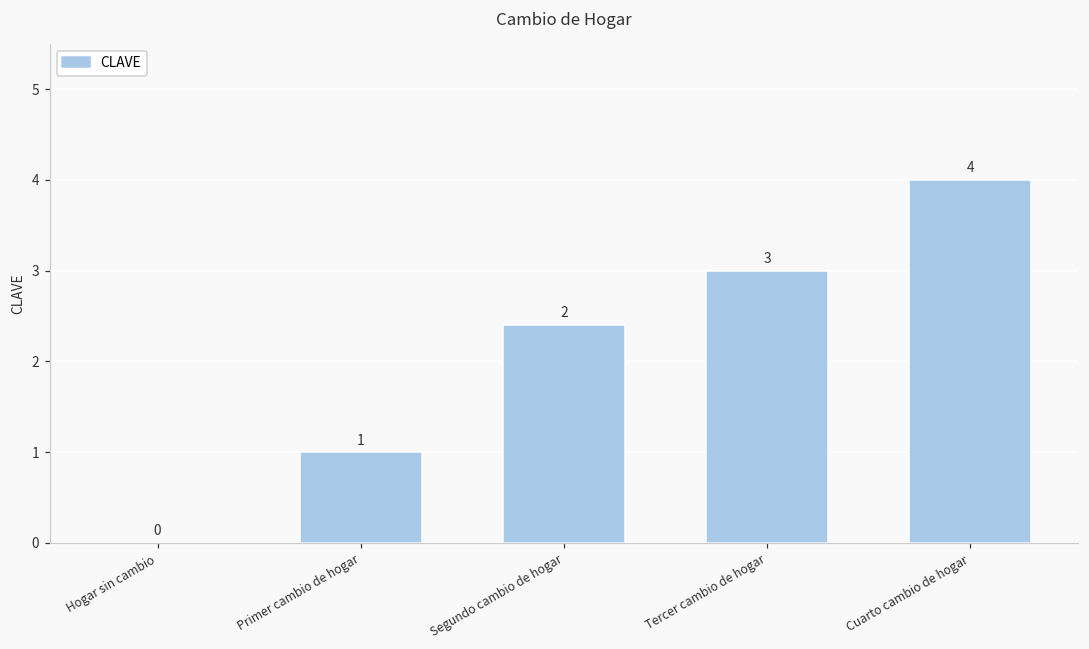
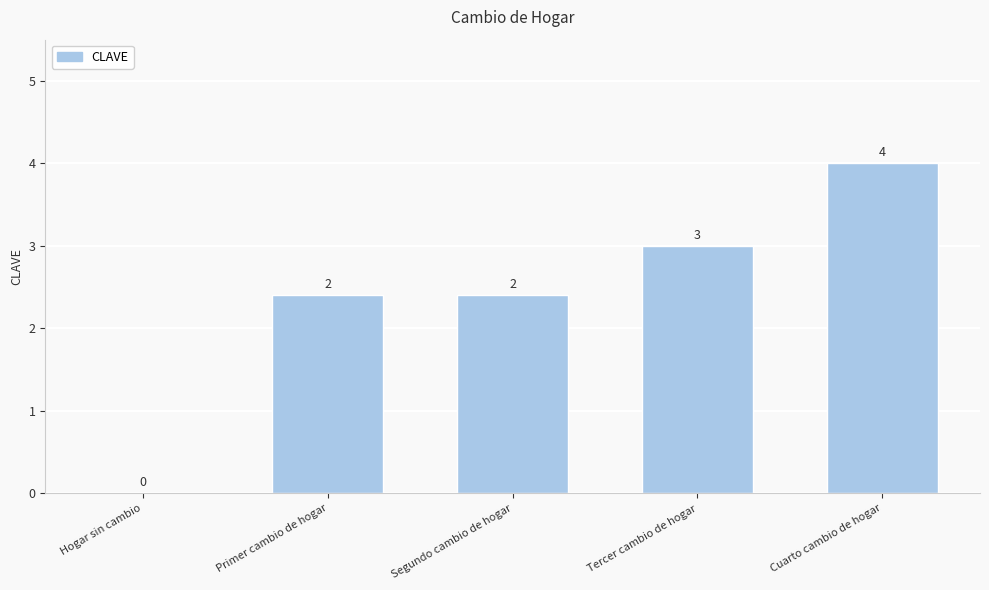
Primer cambio de hogar: 1 -> 2
